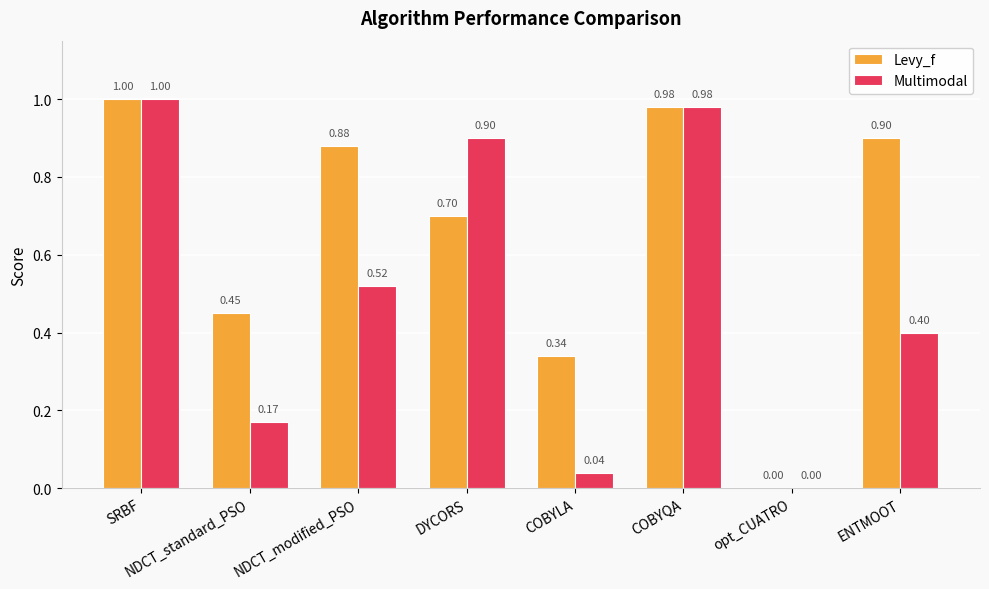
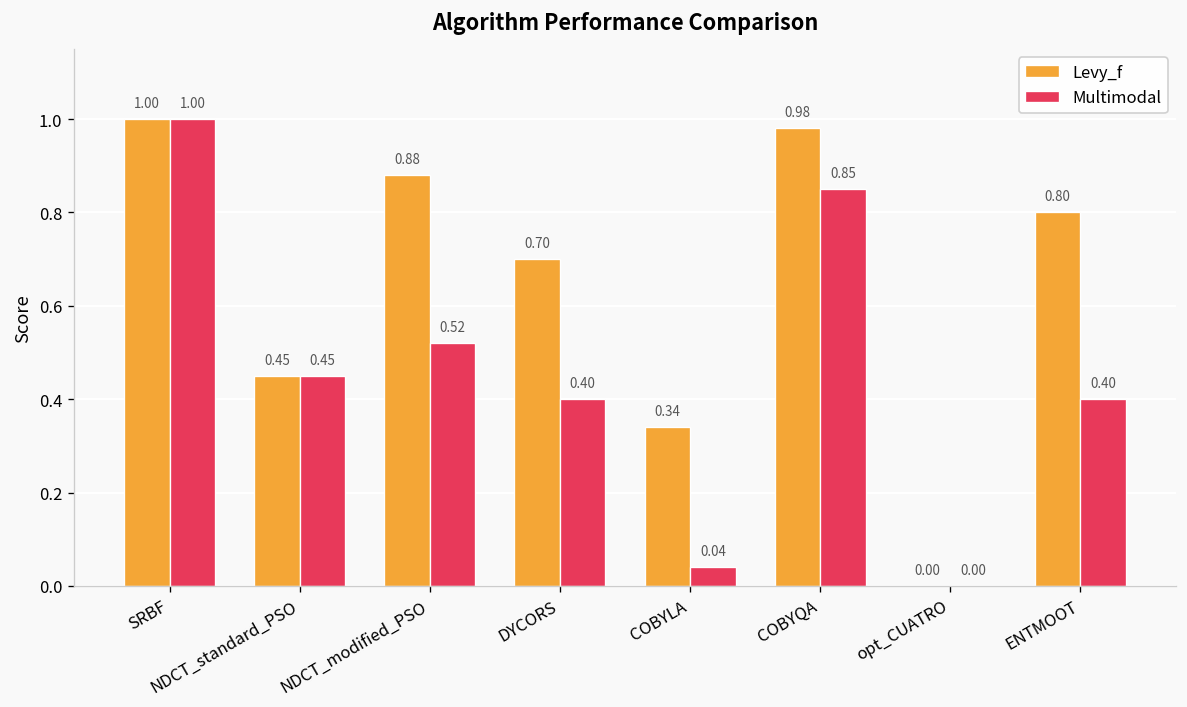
Multimodal, NDCT_standard_PSO: 0.17 -> 0.45
Multimodal, DYCORS: 0.90 -> 0.40
Multimodal, COBYQA: 0.98 -> 0.85
Levy_f, ENTMOOT: 0.90 -> 0.80
